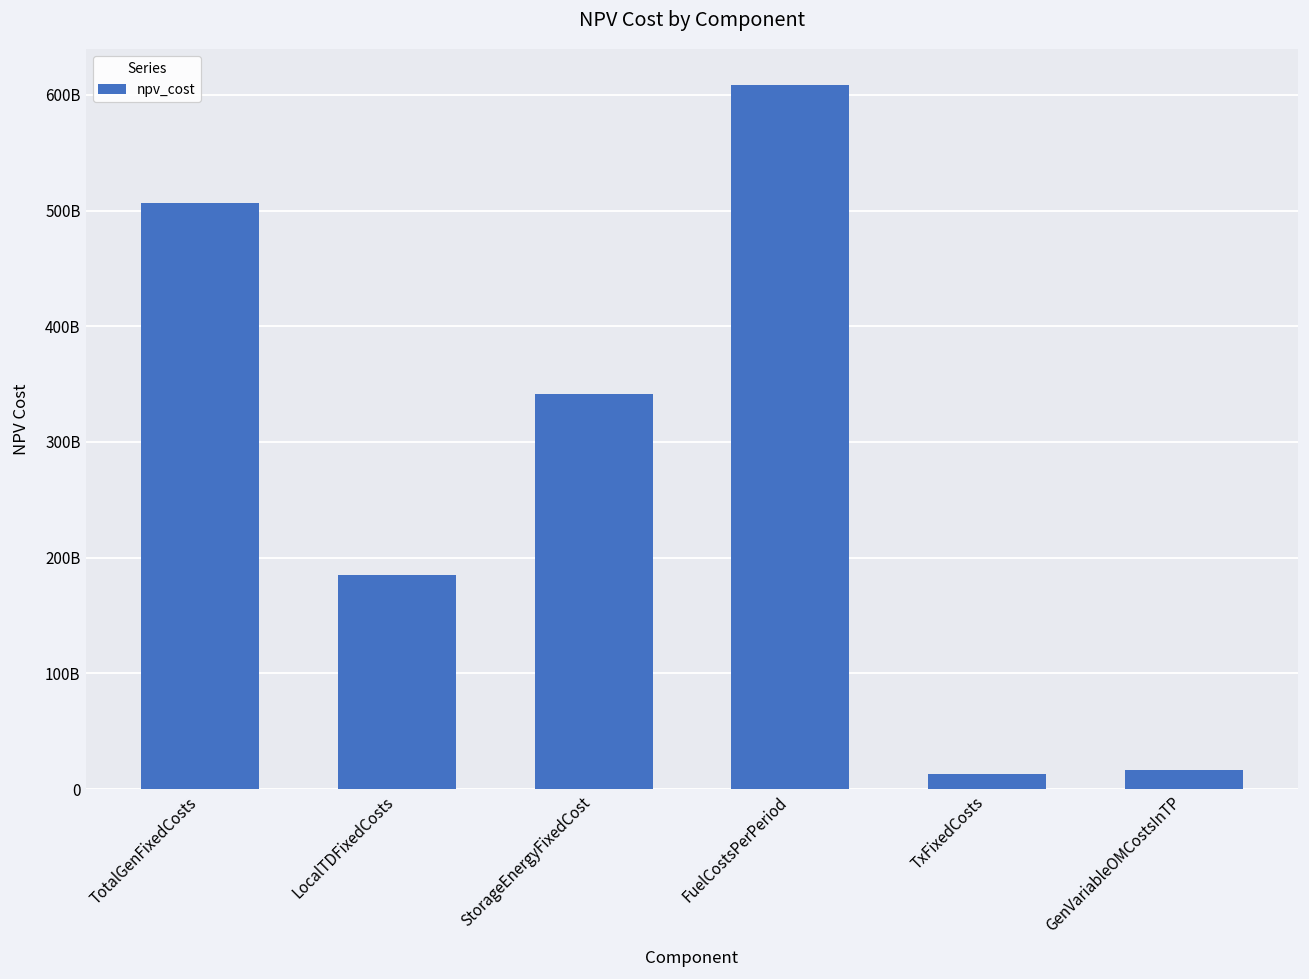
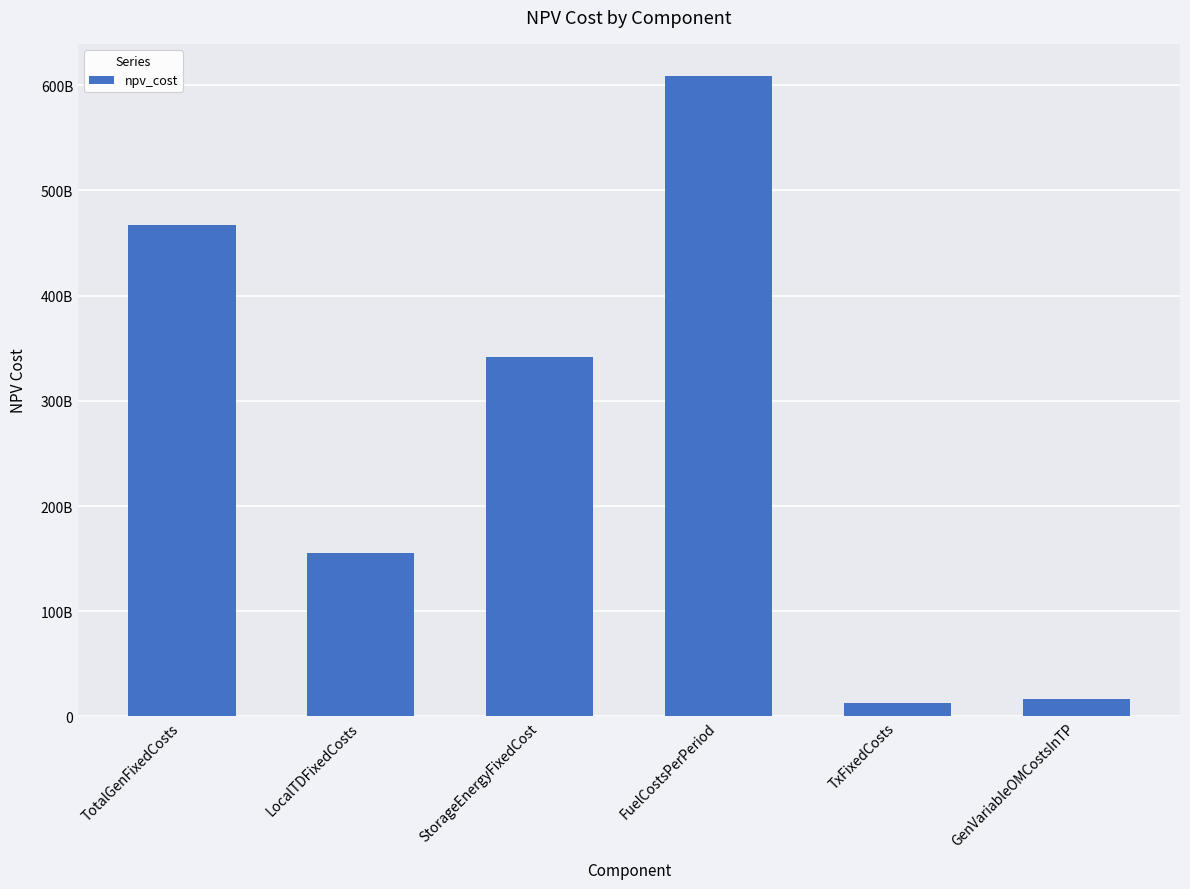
TotalGenFixedCosts: 506000000000 -> 467000000000
LocalTDFixedCosts: 185000000000 -> 156000000000
